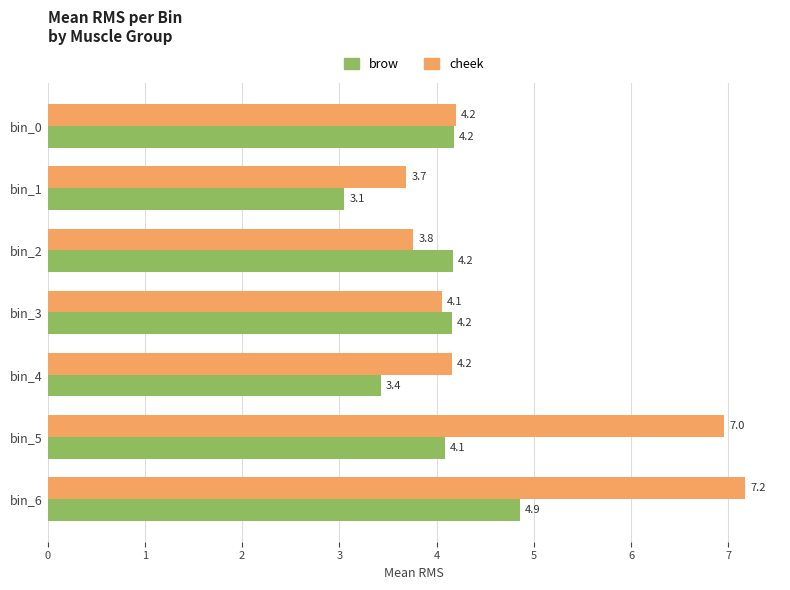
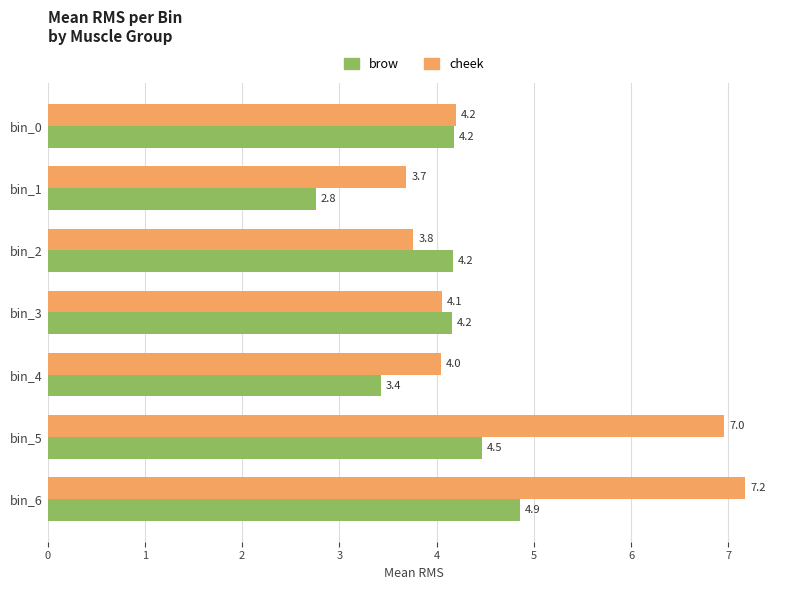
brow, bin_1: 3.1 -> 2.8
cheek, bin_4: 4.2 -> 4.0
brow, bin_5: 4.1 -> 4.5
